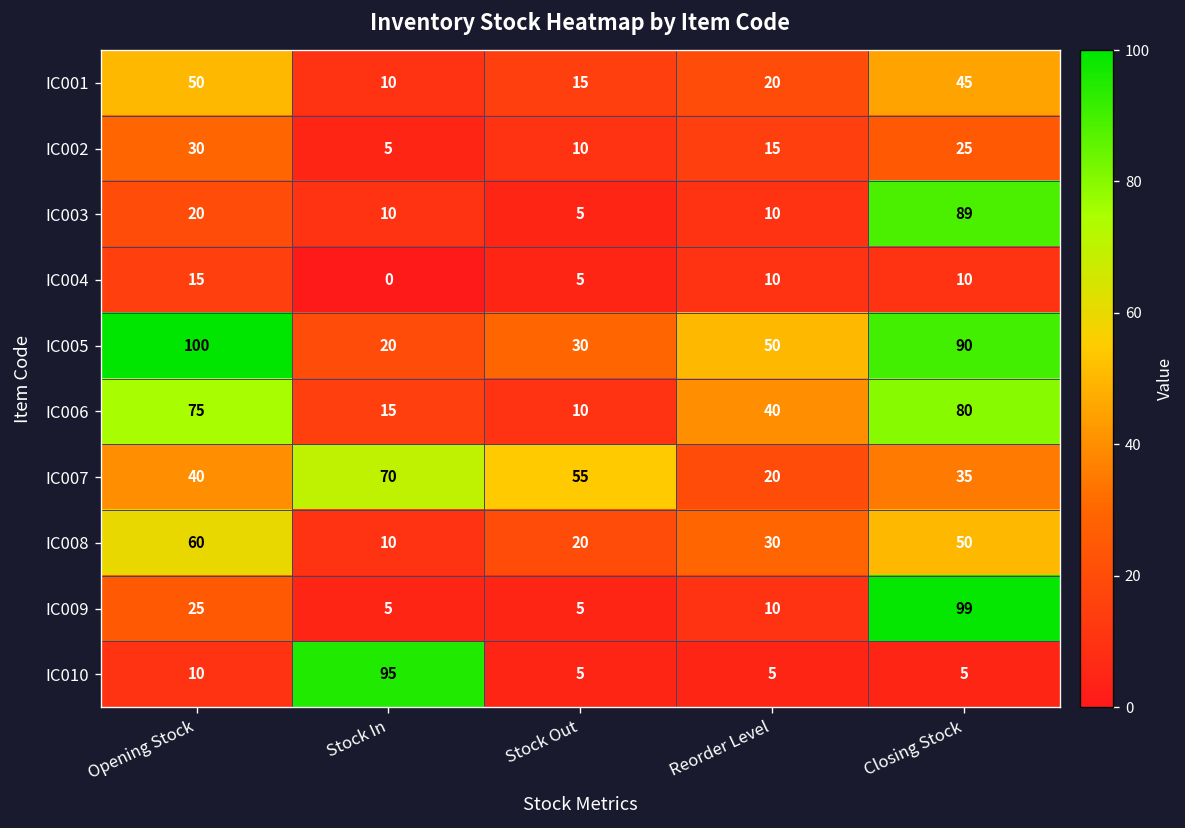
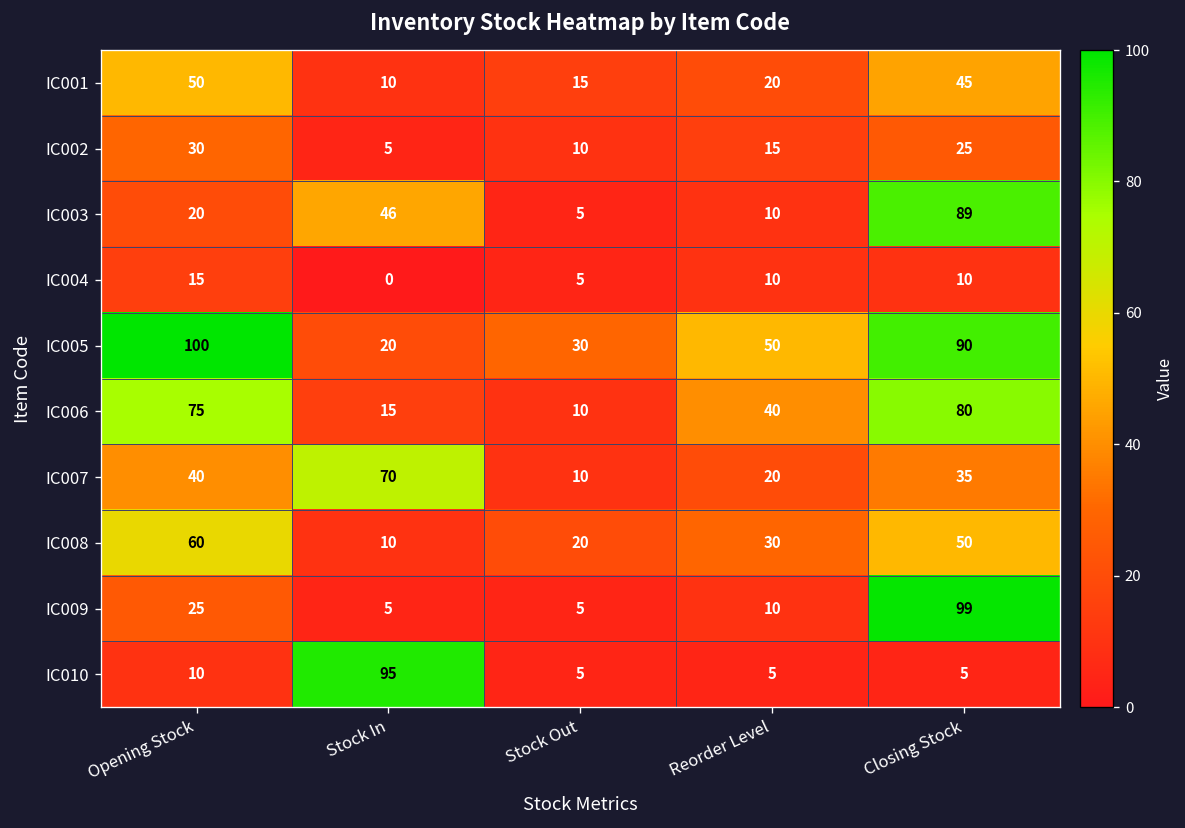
IC003, Stock In: 10 -> 46
IC007, Stock Out: 55 -> 10
